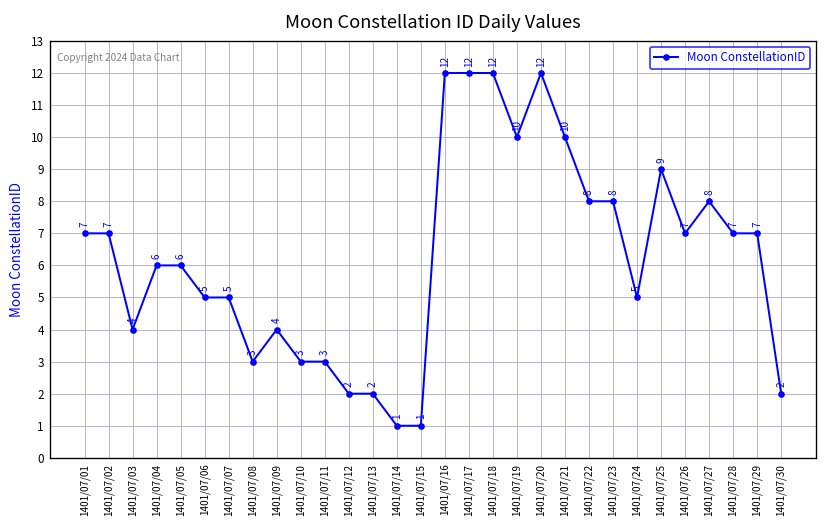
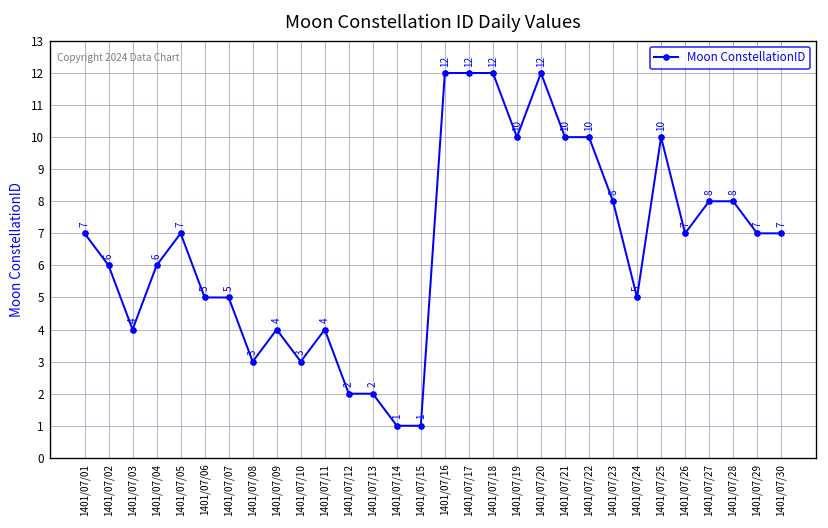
1401/07/02: 7 -> 6
1401/07/05: 6 -> 7
1401/07/11: 3 -> 4
1401/07/22: 8 -> 10
1401/07/25: 9 -> 10
1401/07/28: 7 -> 8
1401/07/30: 2 -> 7
